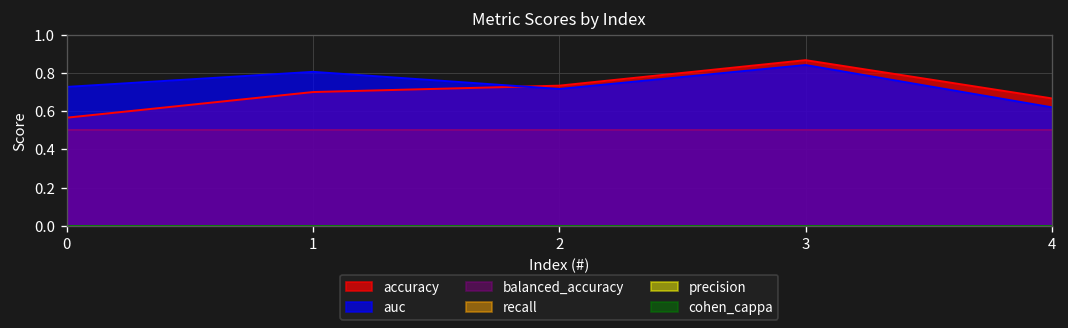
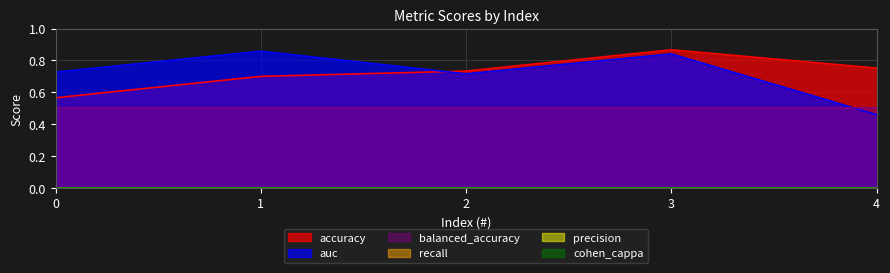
auc, 1: 0.81 -> 0.86
accuracy, 4: 0.67 -> 0.75
auc, 4: 0.62 -> 0.46
